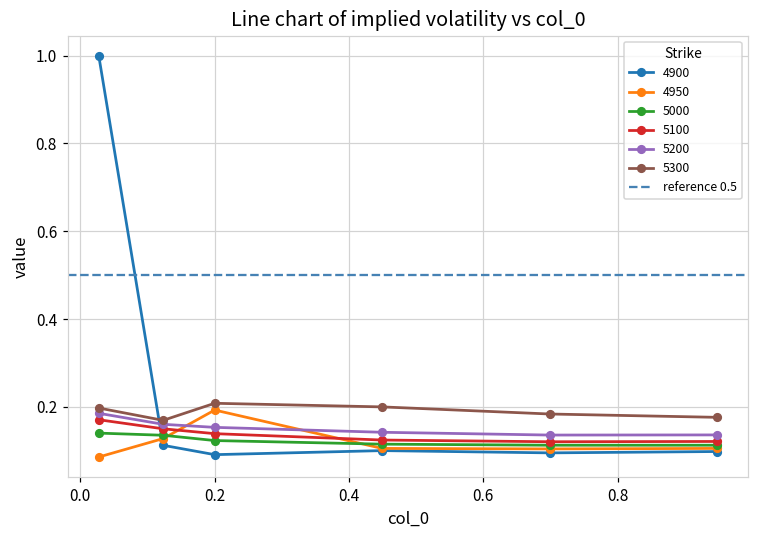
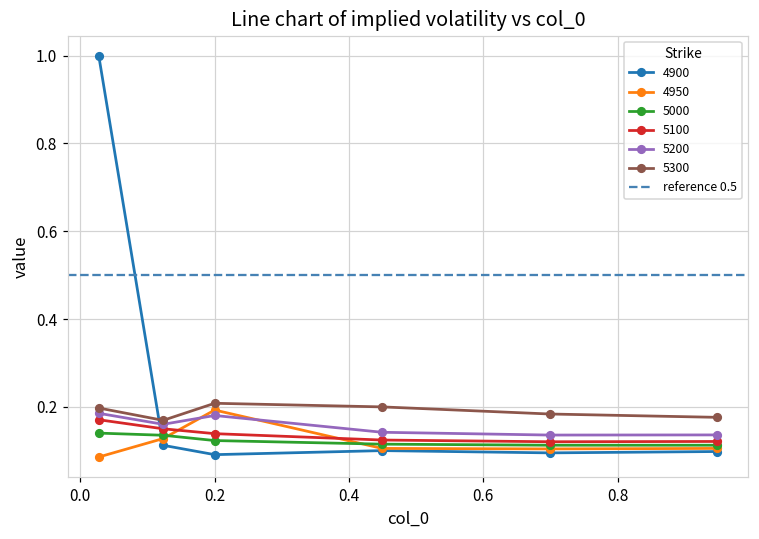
5200, 0.2: 0.15 -> 0.18
